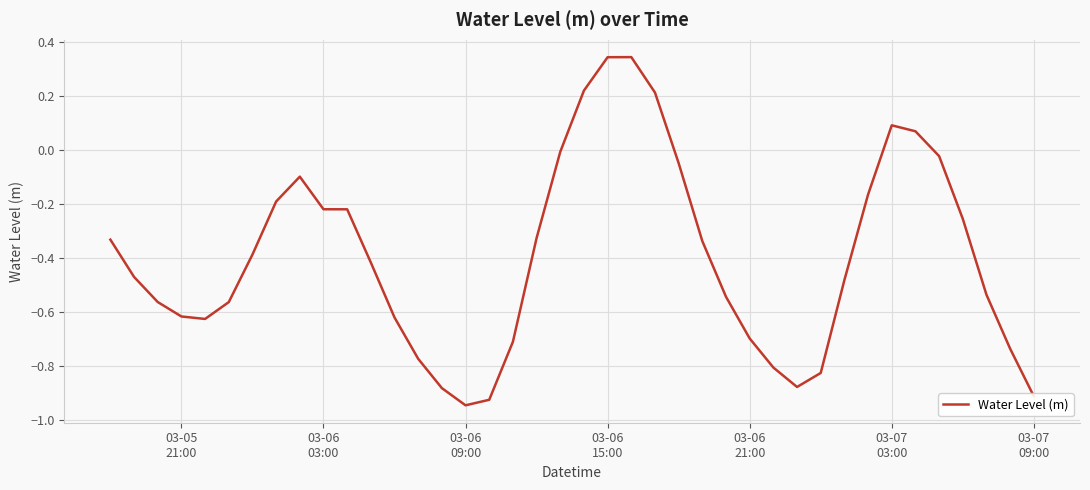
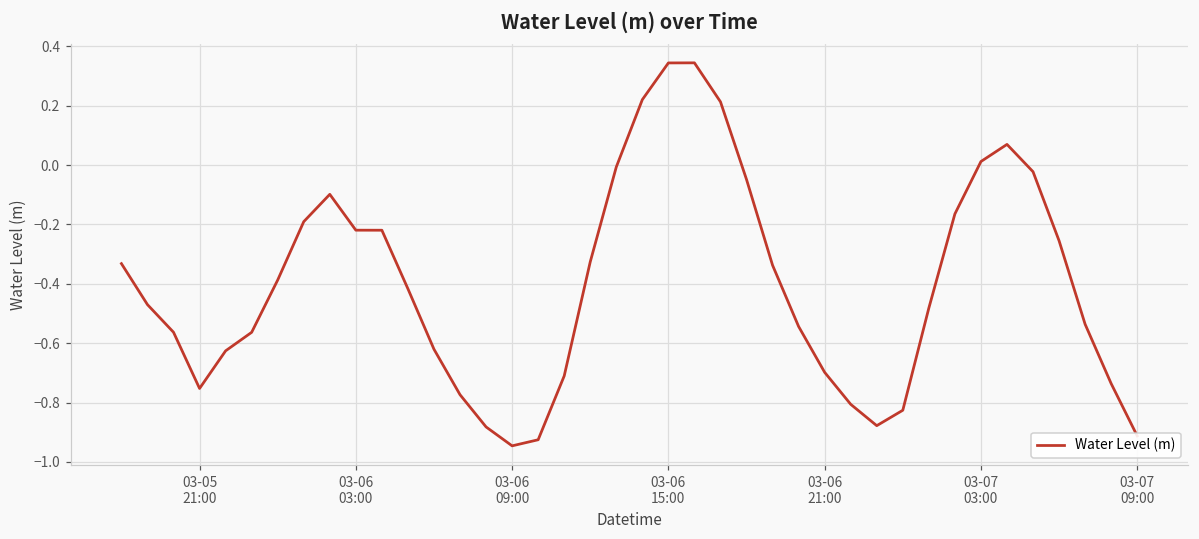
03-05 21:00: -0.62 -> -0.75
03-07 03:00: 0.09 -> 0.01
